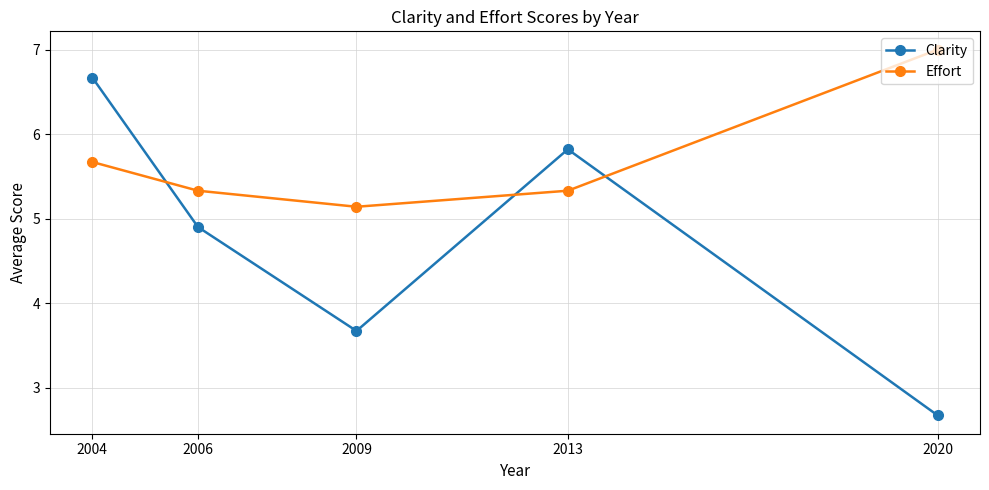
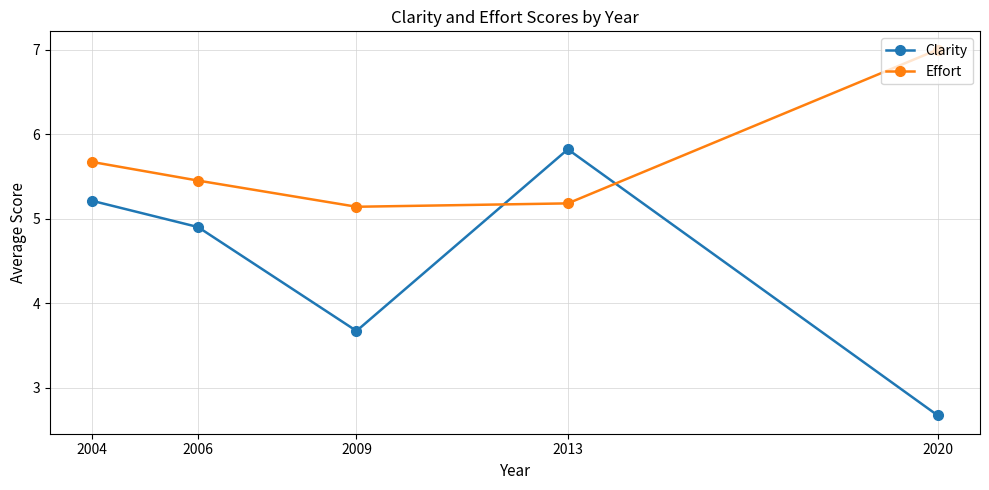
Clarity, 2004: 6.7 -> 5.2
Effort, 2006: 5.3 -> 5.5
Effort, 2013: 5.3 -> 5.2
